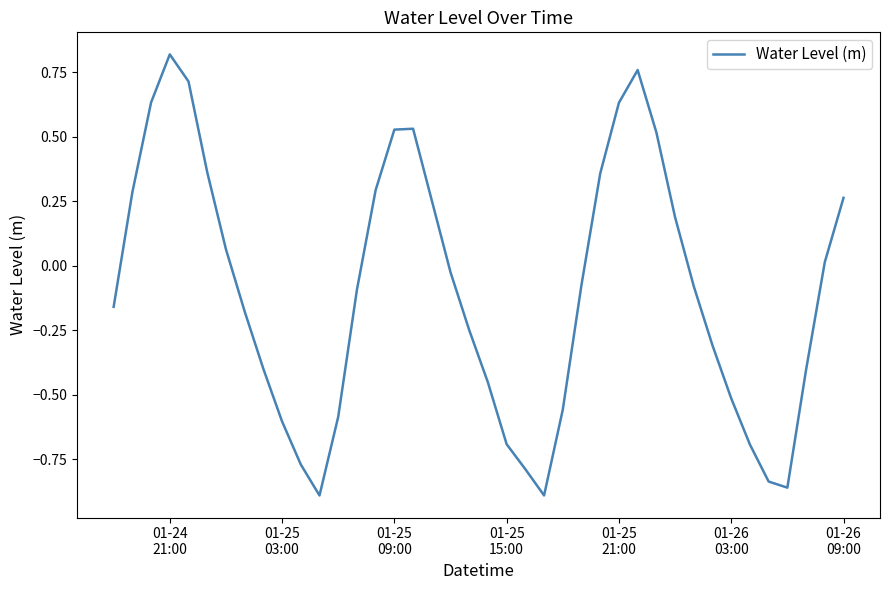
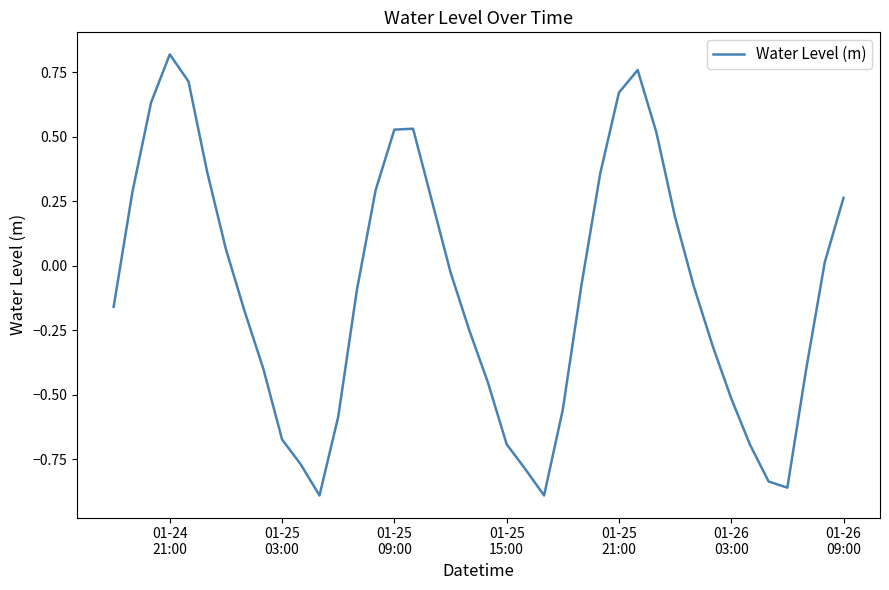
01-25 03:00: -0.60 -> -0.67
01-25 21:00: 0.63 -> 0.67
